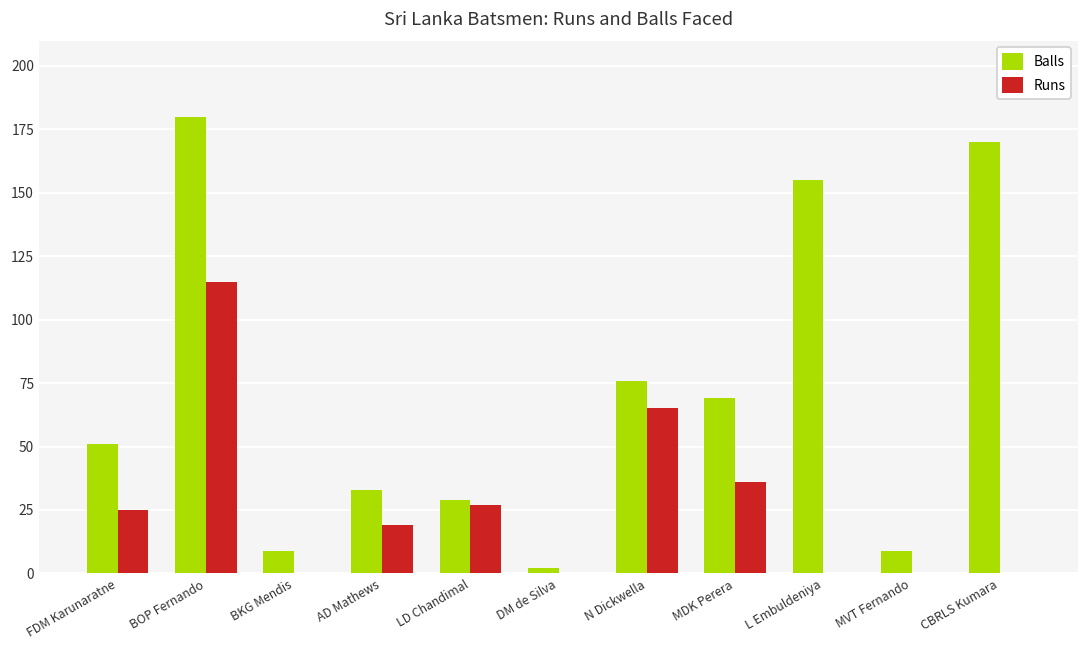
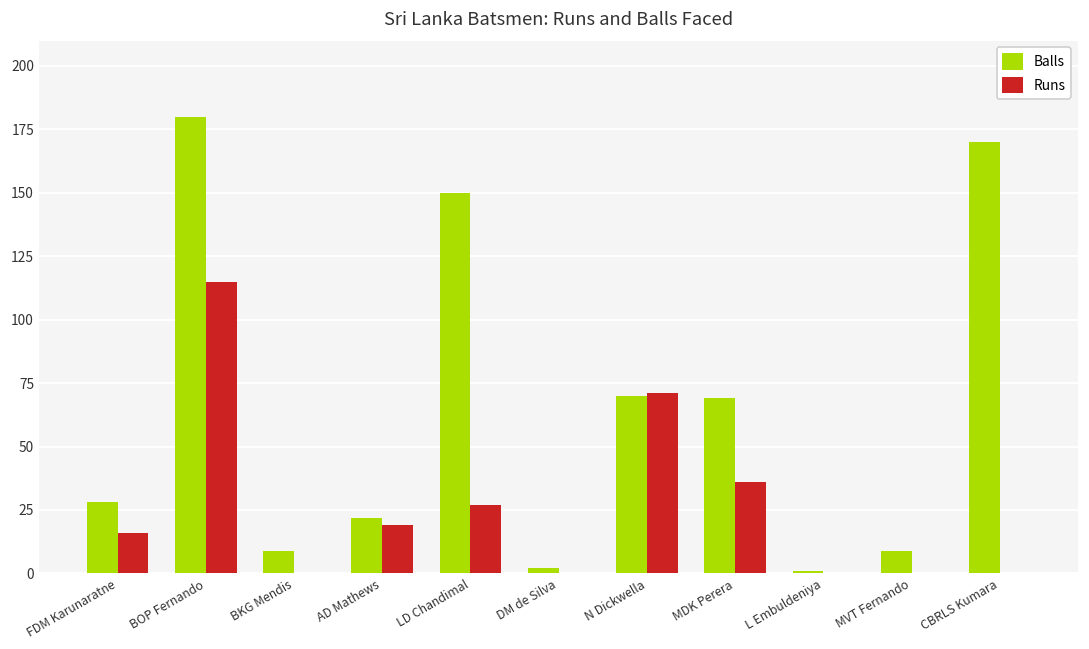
Balls, FDM Karunaratne: 51 -> 28
Runs, FDM Karunaratne: 25 -> 16
Balls, AD Mathews: 33 -> 22
Balls, LD Chandimal: 29 -> 150
Balls, N Dickwella: 76 -> 70
Runs, N Dickwella: 65 -> 71
Balls, L Embuldeniya: 155 -> 1
